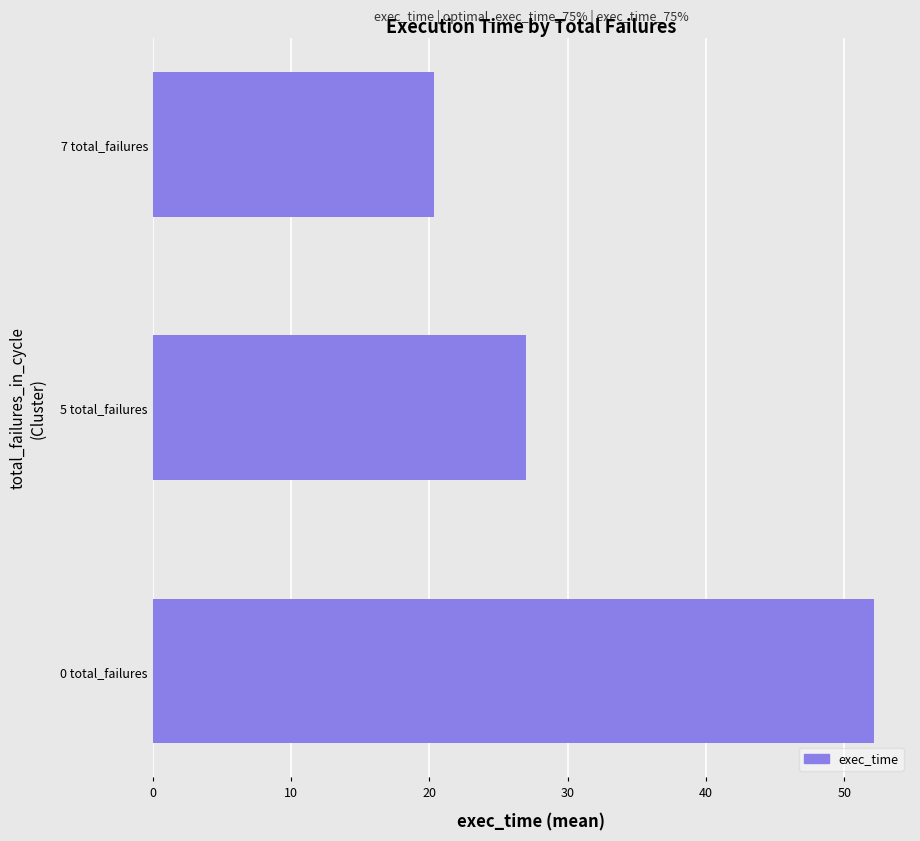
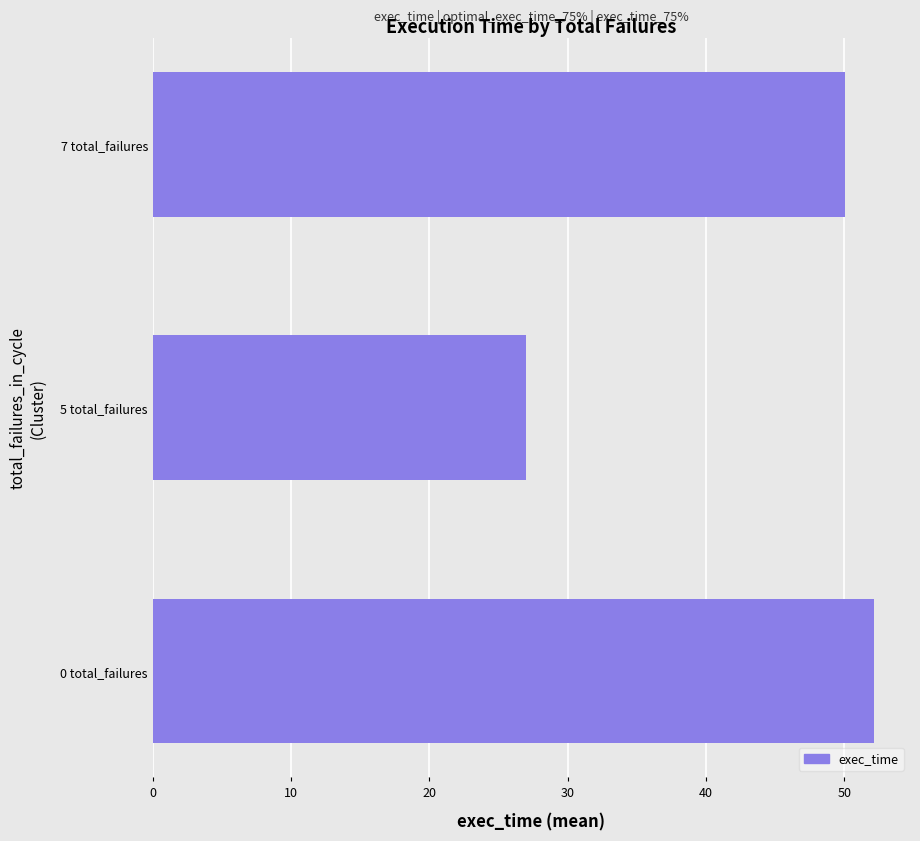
7 total_failures: 20.4 -> 50.1
